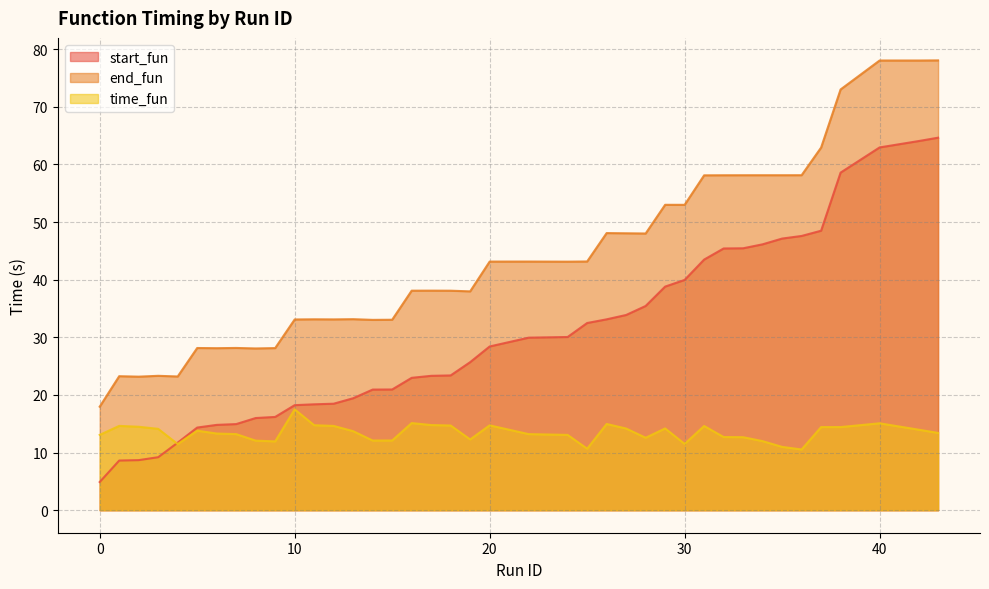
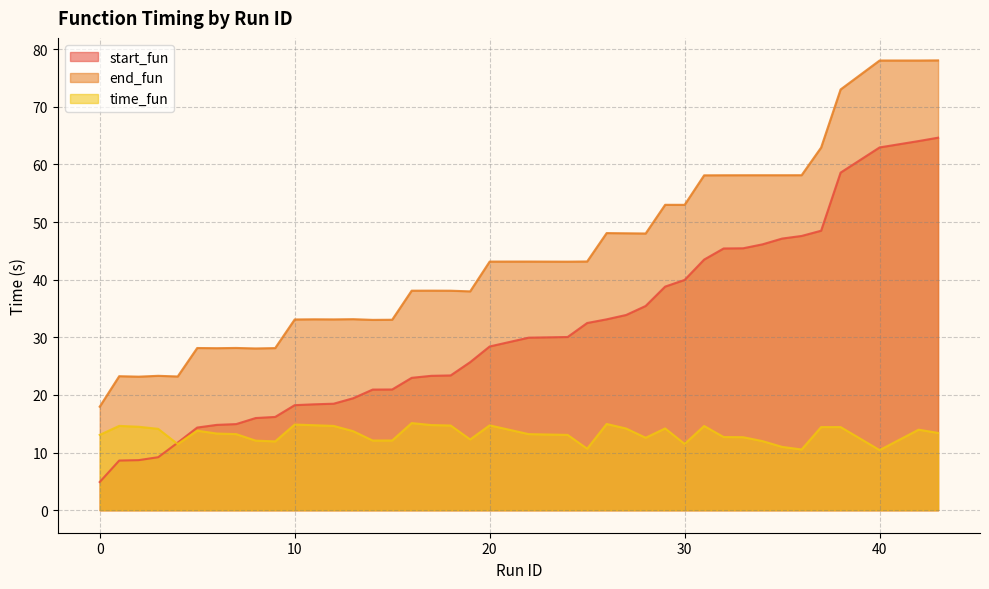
time_fun, 10: 18 -> 15
time_fun, 40: 15 -> 10
